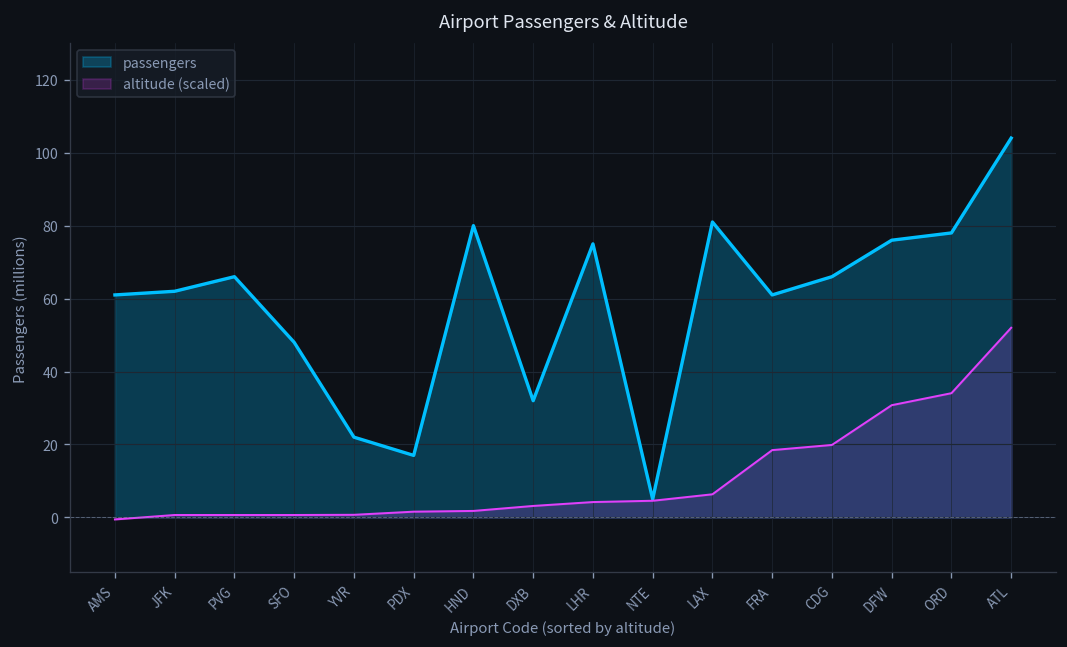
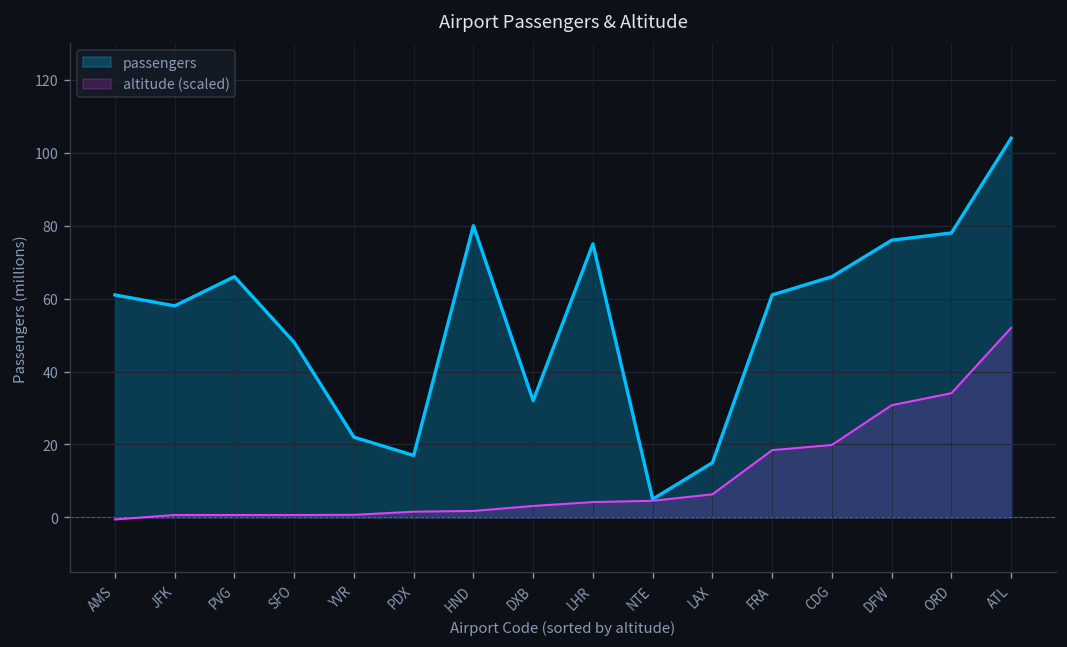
passengers, JFK: 62 -> 58
passengers, LAX: 81 -> 15
